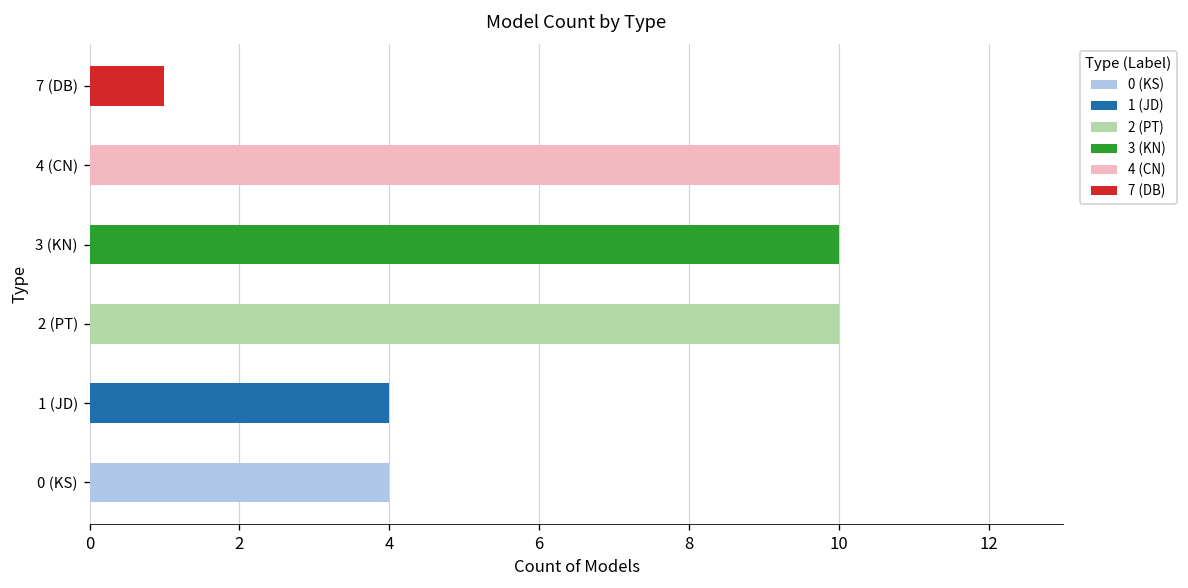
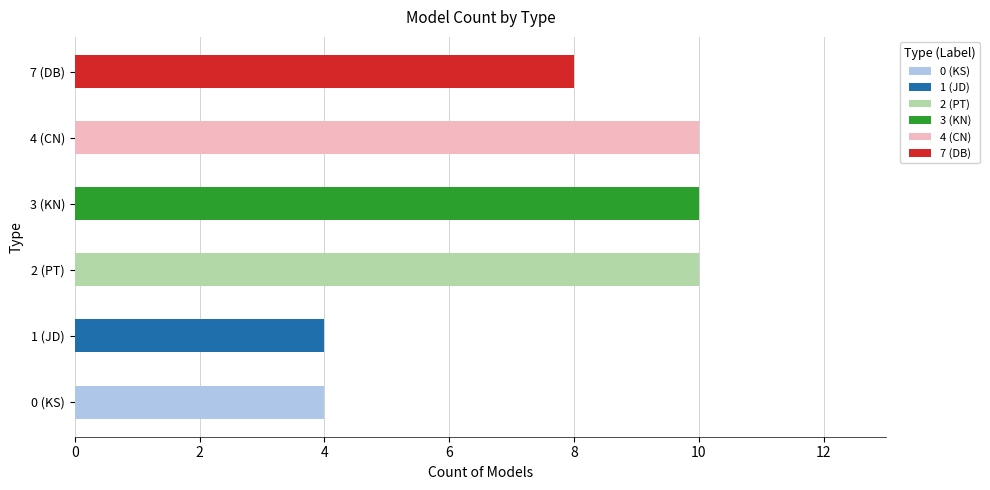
7 (DB): 1 -> 8
